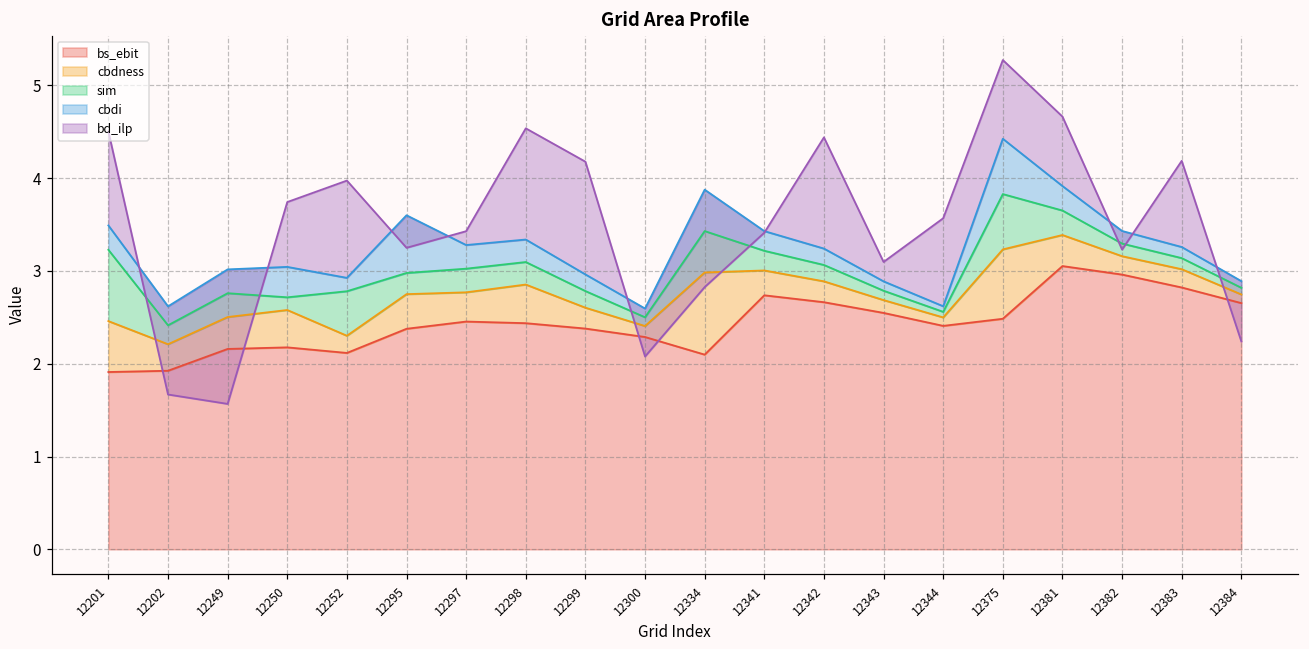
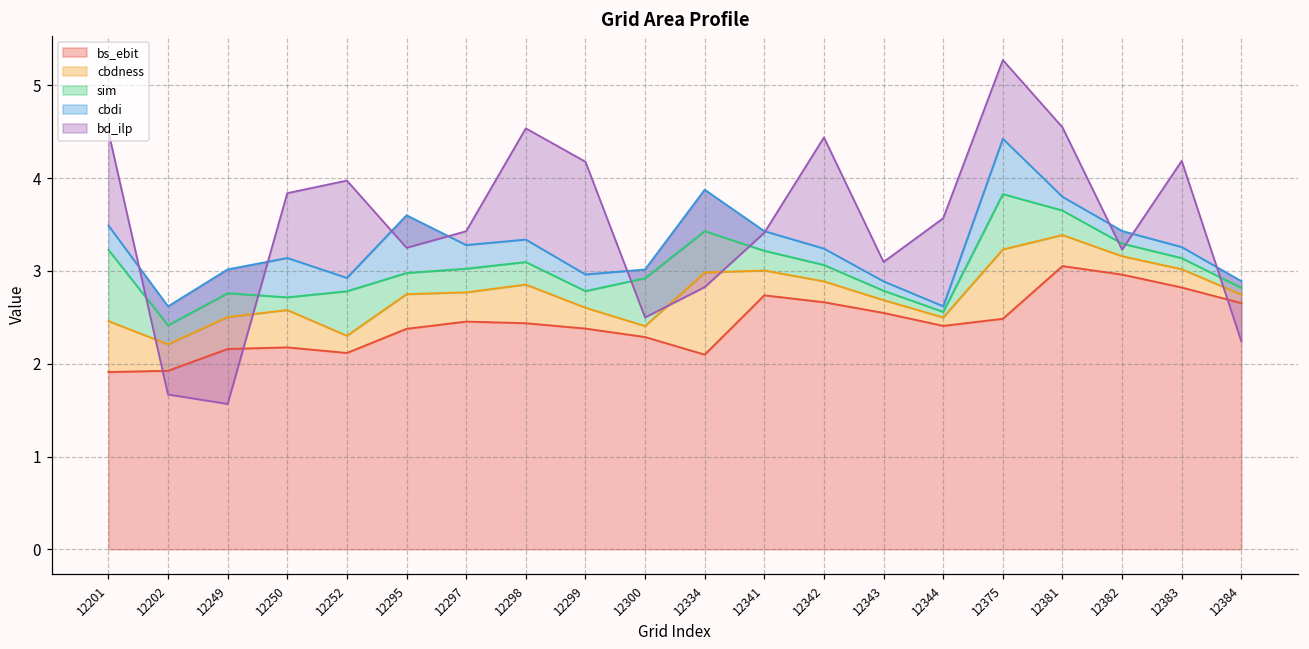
cbdi, 12250: 0.3 -> 0.4
sim, 12300: 0.1 -> 0.5
cbdi, 12381: 0.3 -> 0.1
